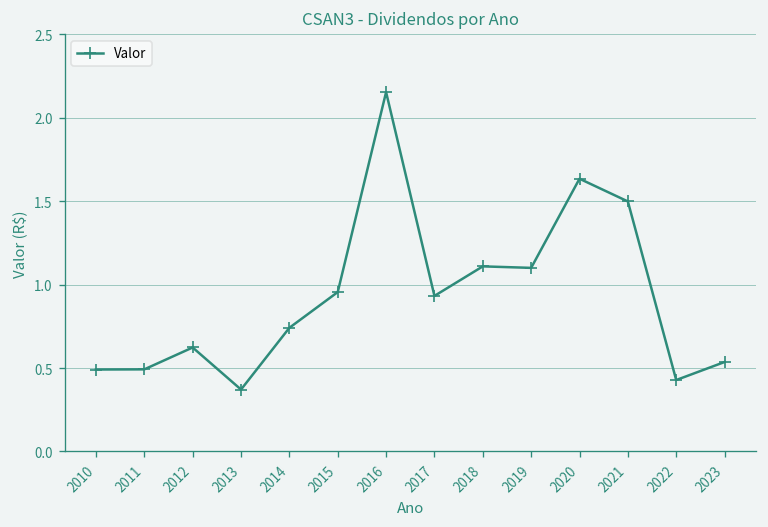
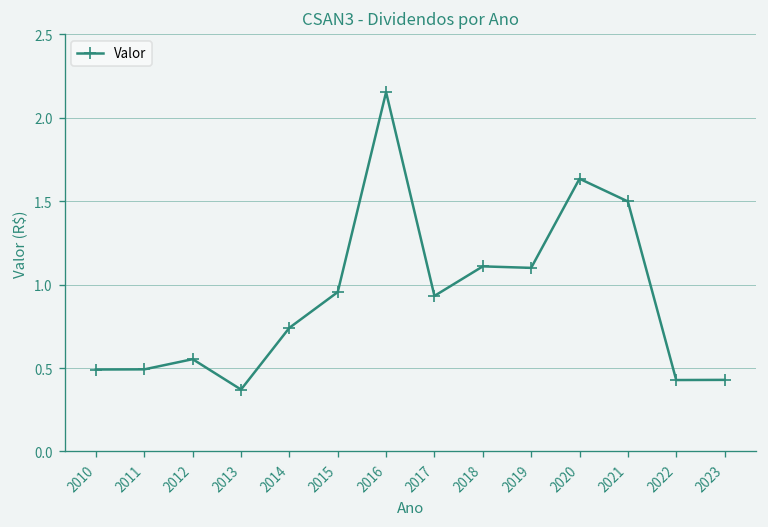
2012: 0.62 -> 0.55
2023: 0.54 -> 0.43
